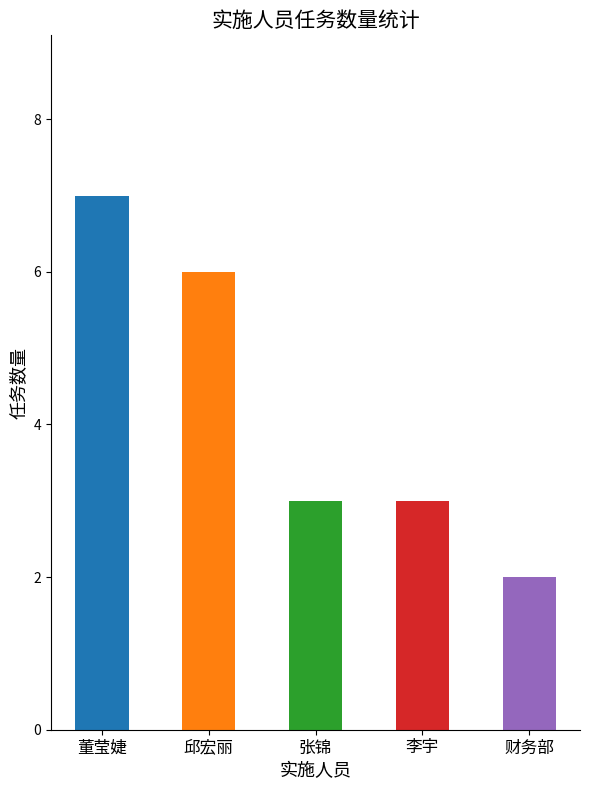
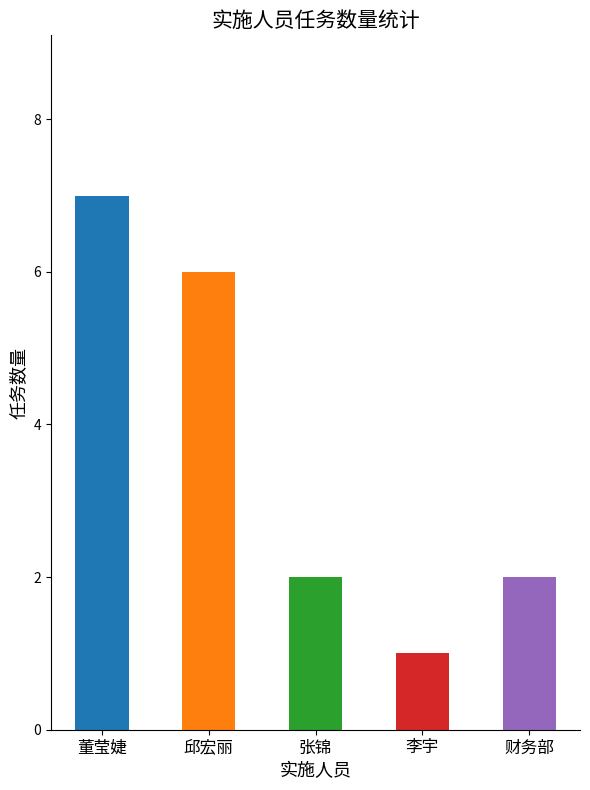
张锦: 3 -> 2
李宇: 3 -> 1
